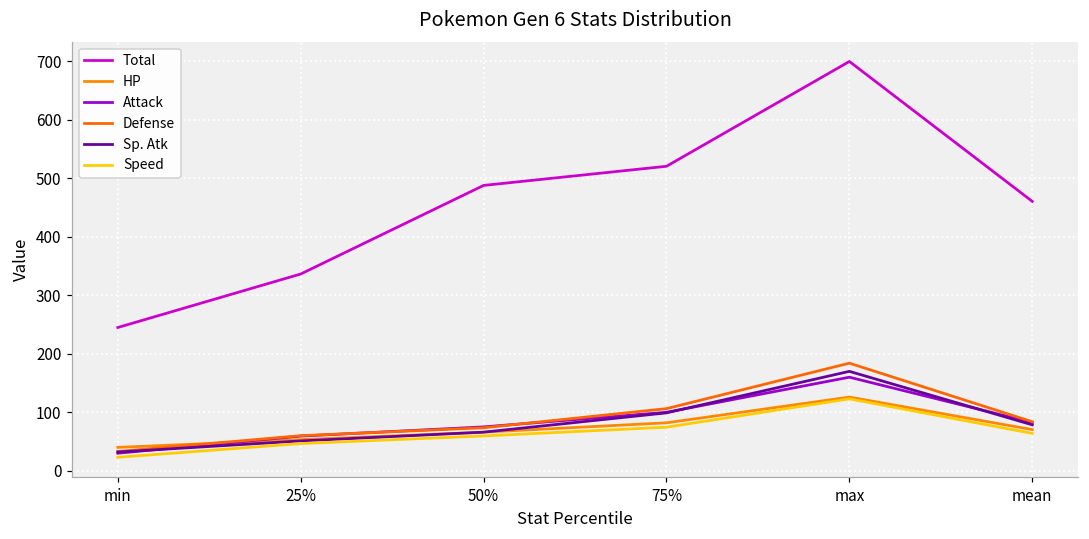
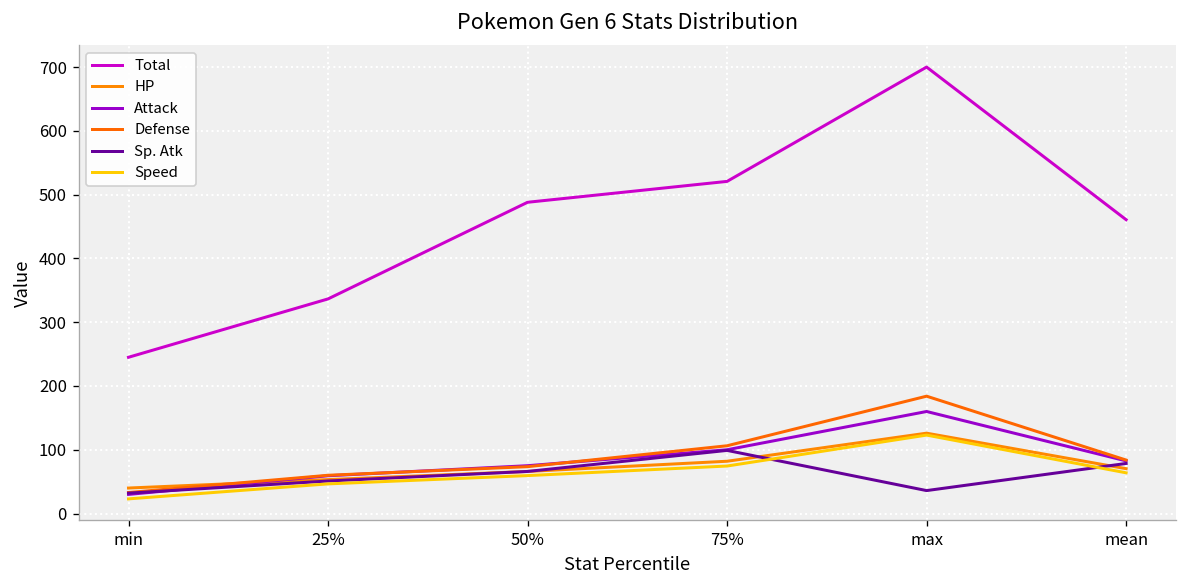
Sp. Atk, max: 170 -> 40
